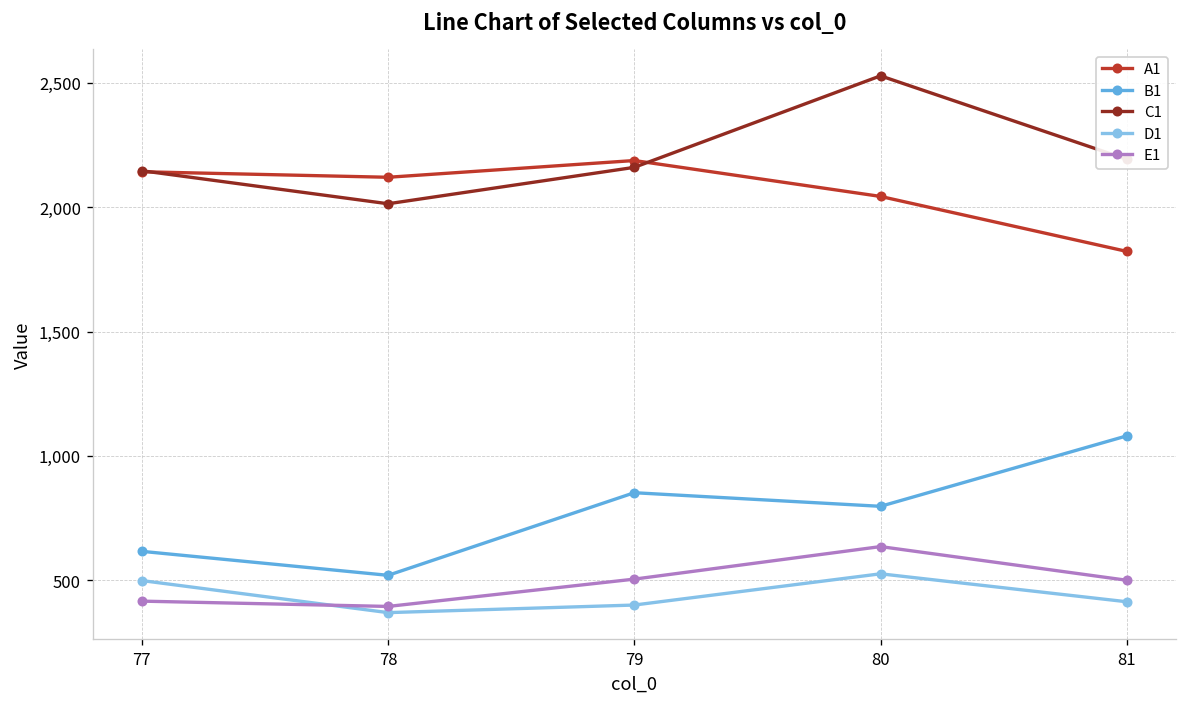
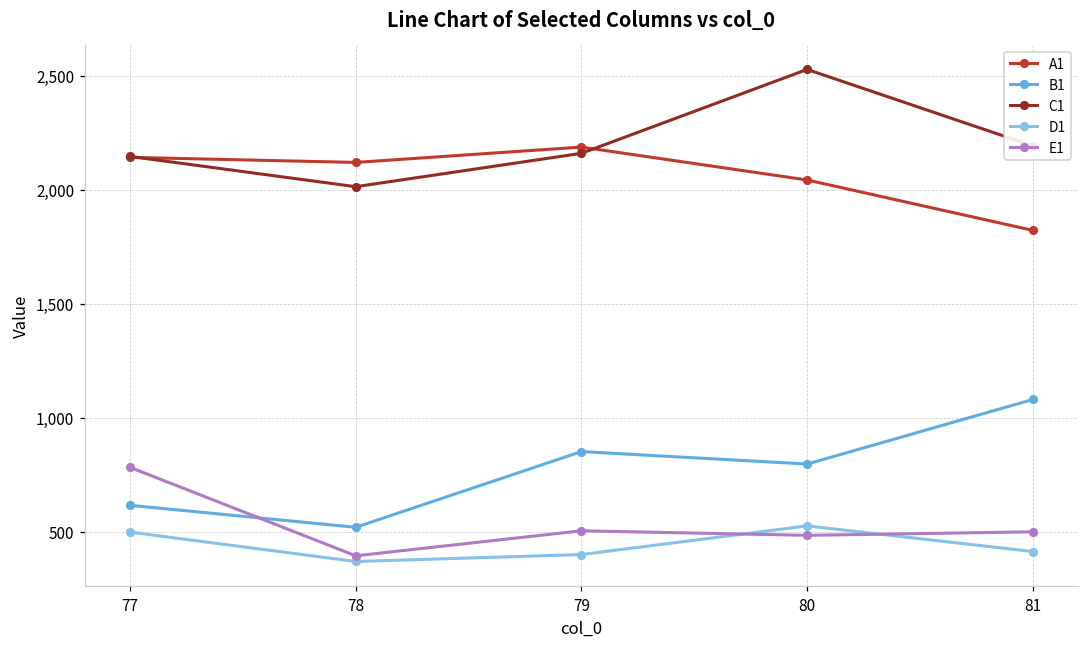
E1, 77: 420 -> 780
E1, 80: 640 -> 480
